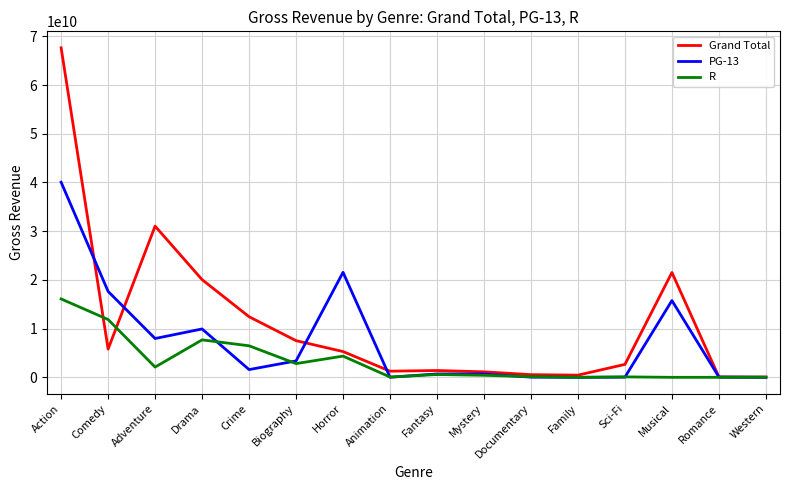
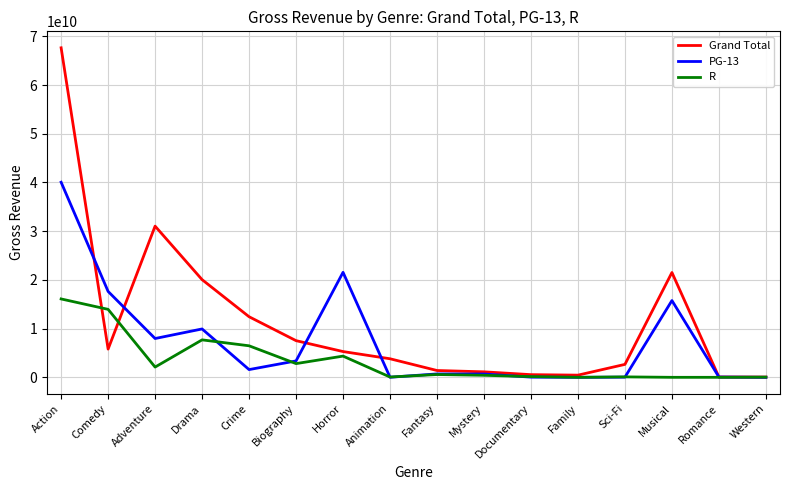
R, Comedy: 12000000000 -> 14000000000
Grand Total, Animation: 1000000000 -> 4000000000
